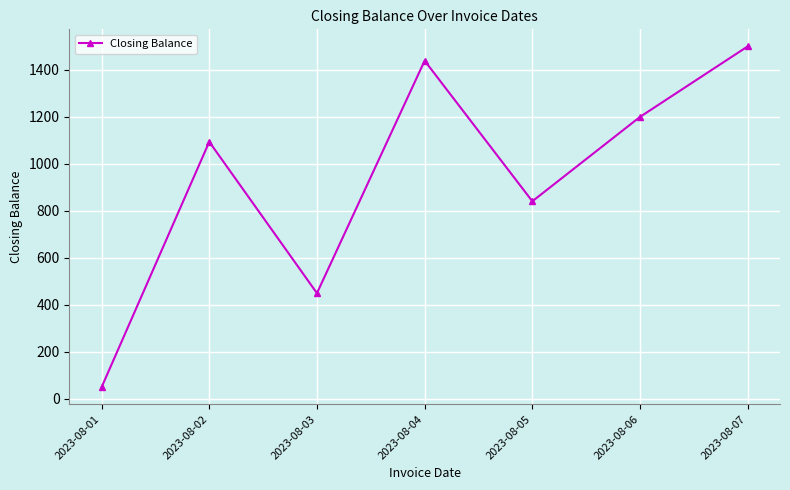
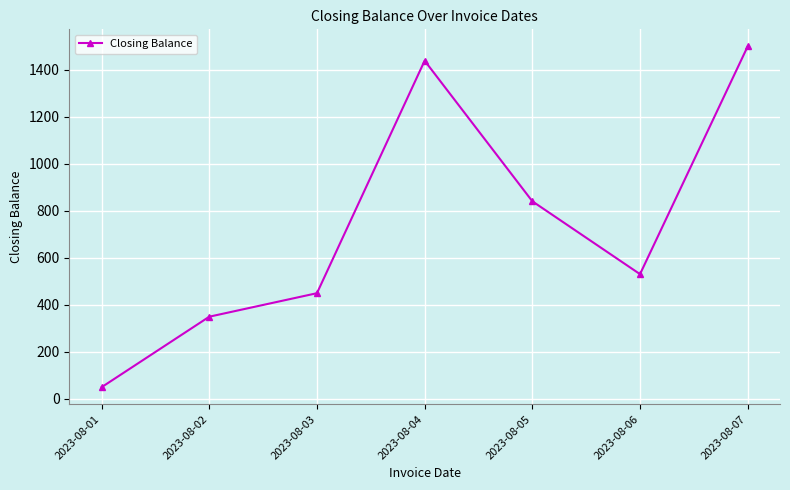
2023-08-02: 1090 -> 350
2023-08-06: 1200 -> 530
